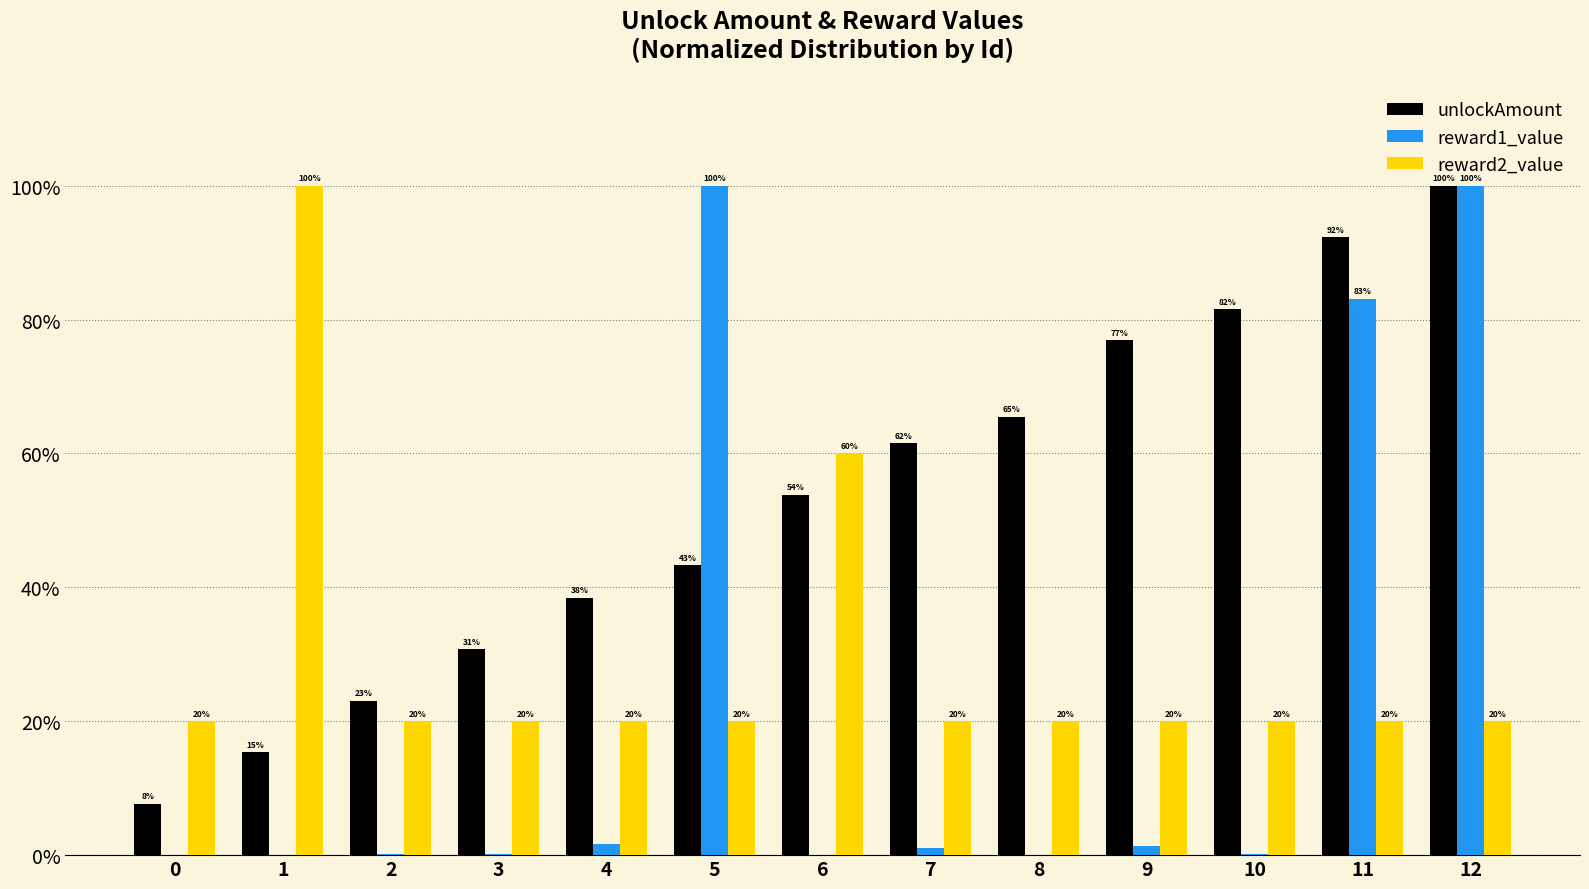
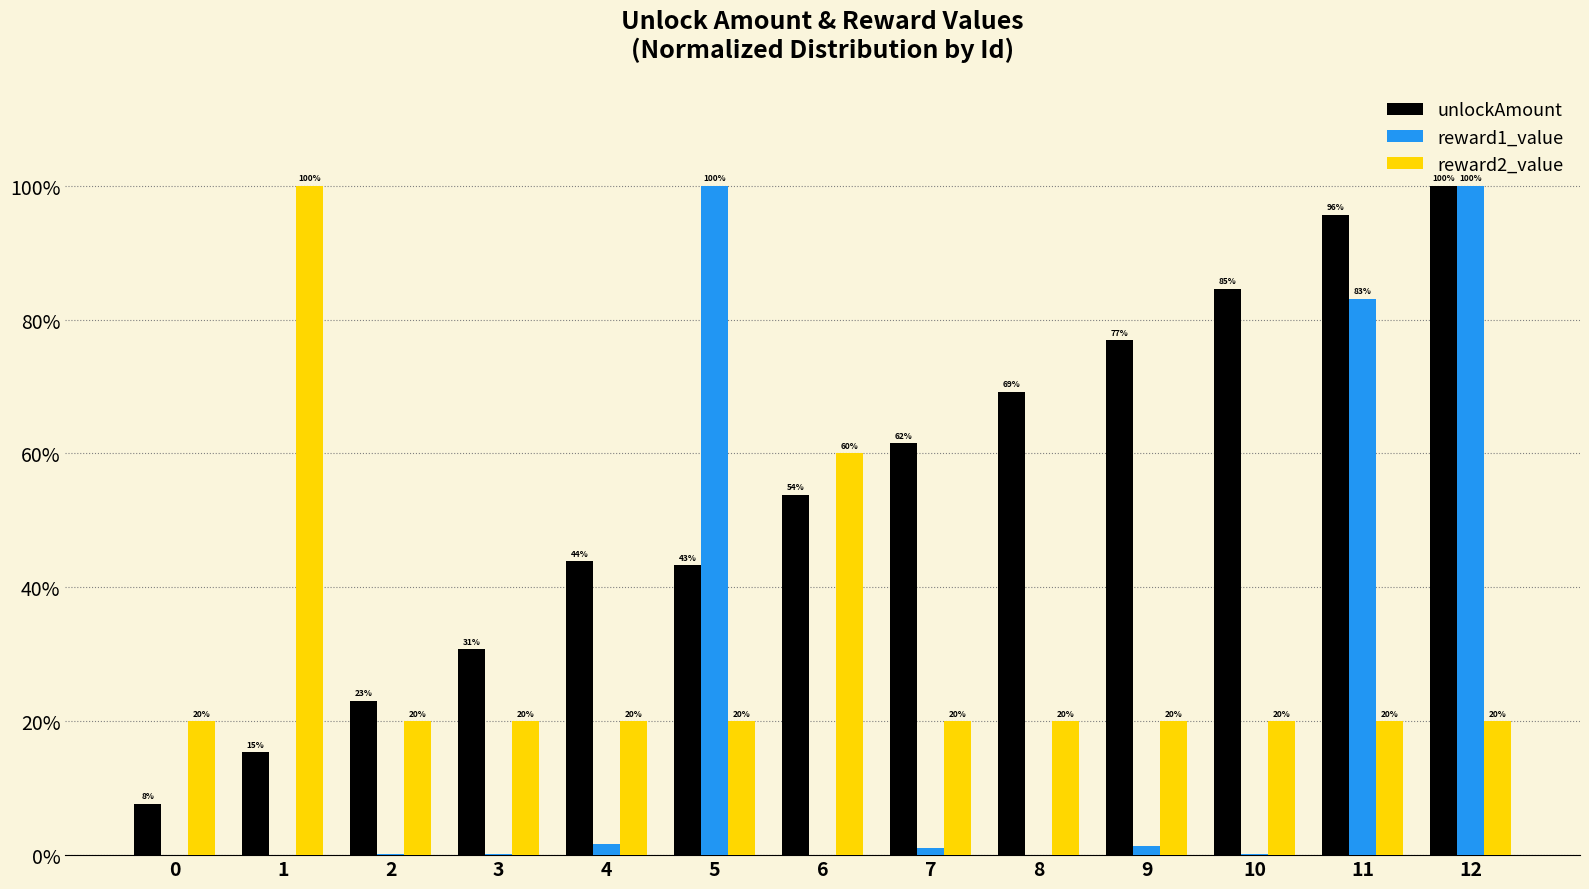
unlockAmount, 4: 38% -> 44%
unlockAmount, 8: 65% -> 69%
unlockAmount, 10: 82% -> 85%
unlockAmount, 11: 92% -> 96%
